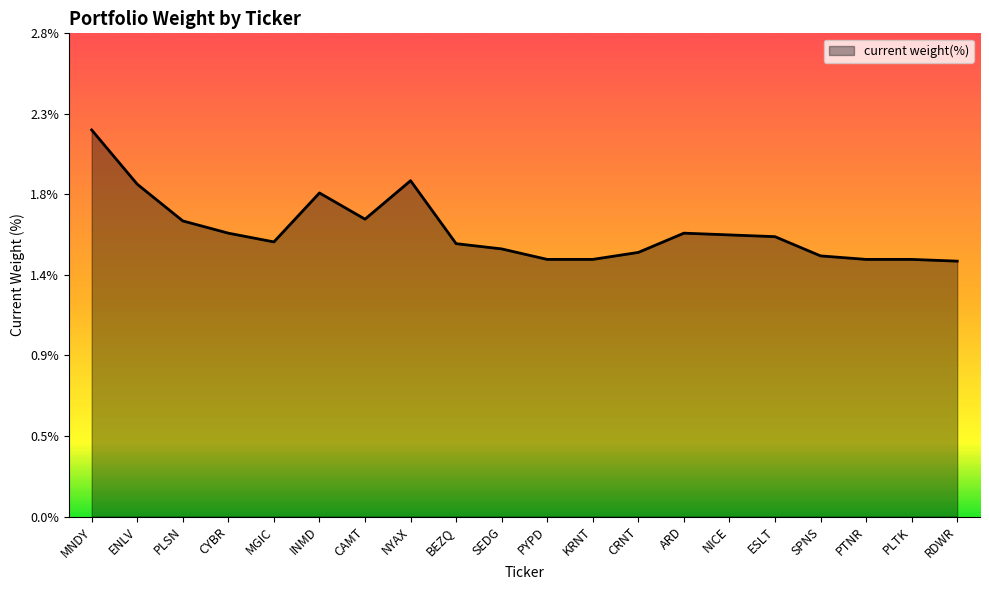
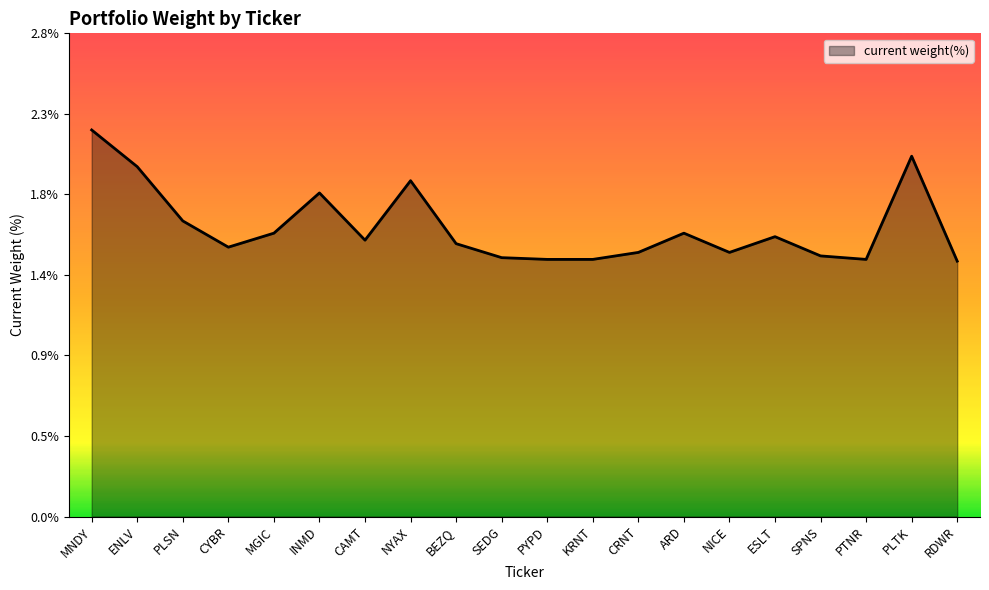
ENLV: 1.9% -> 2.0%
CYBR: 1.62% -> 1.54%
MGIC: 1.57% -> 1.62%
CAMT: 1.70% -> 1.58%
SEDG: 1.53% -> 1.48%
NICE: 1.61% -> 1.51%
PLTK: 1.47% -> 2.06%
